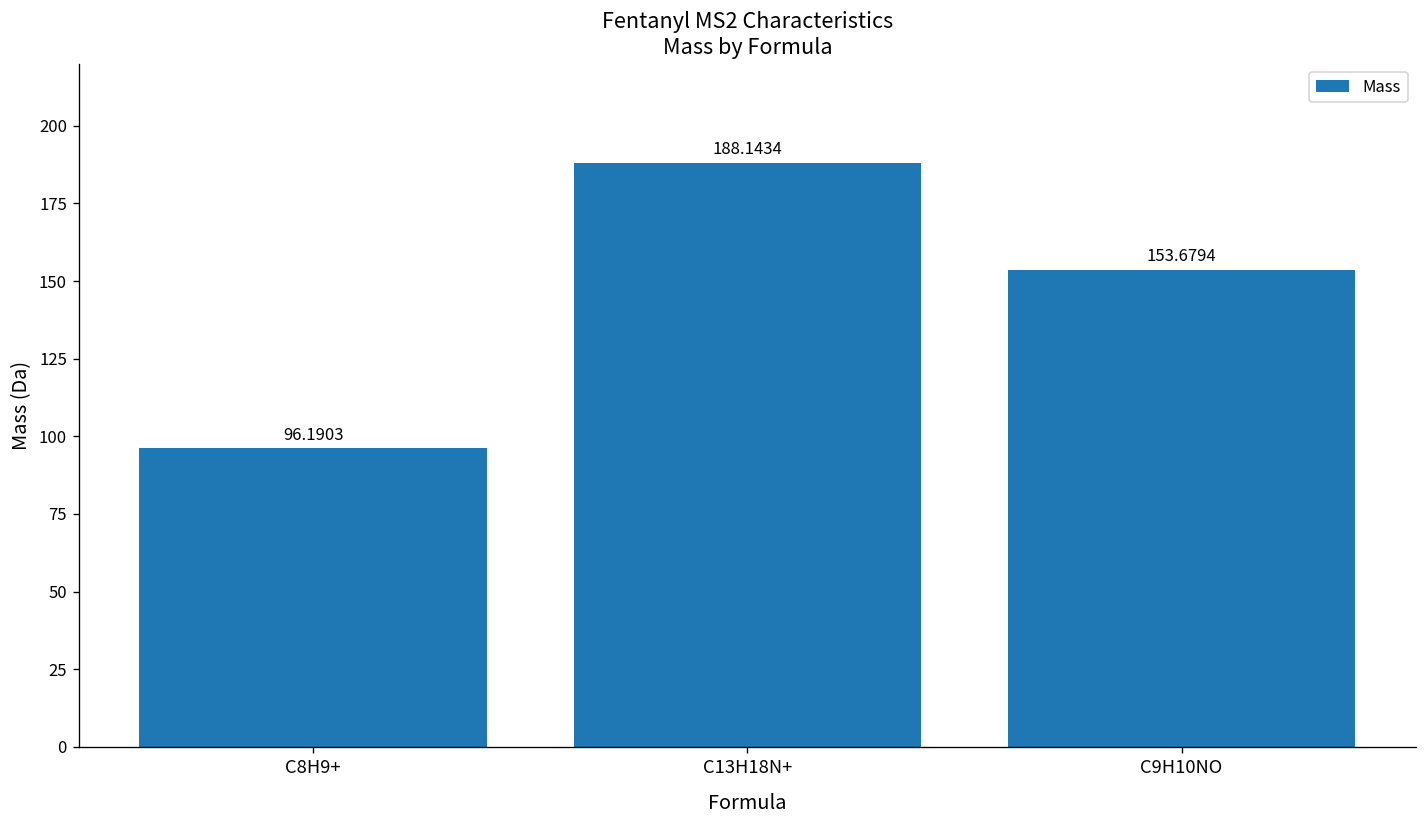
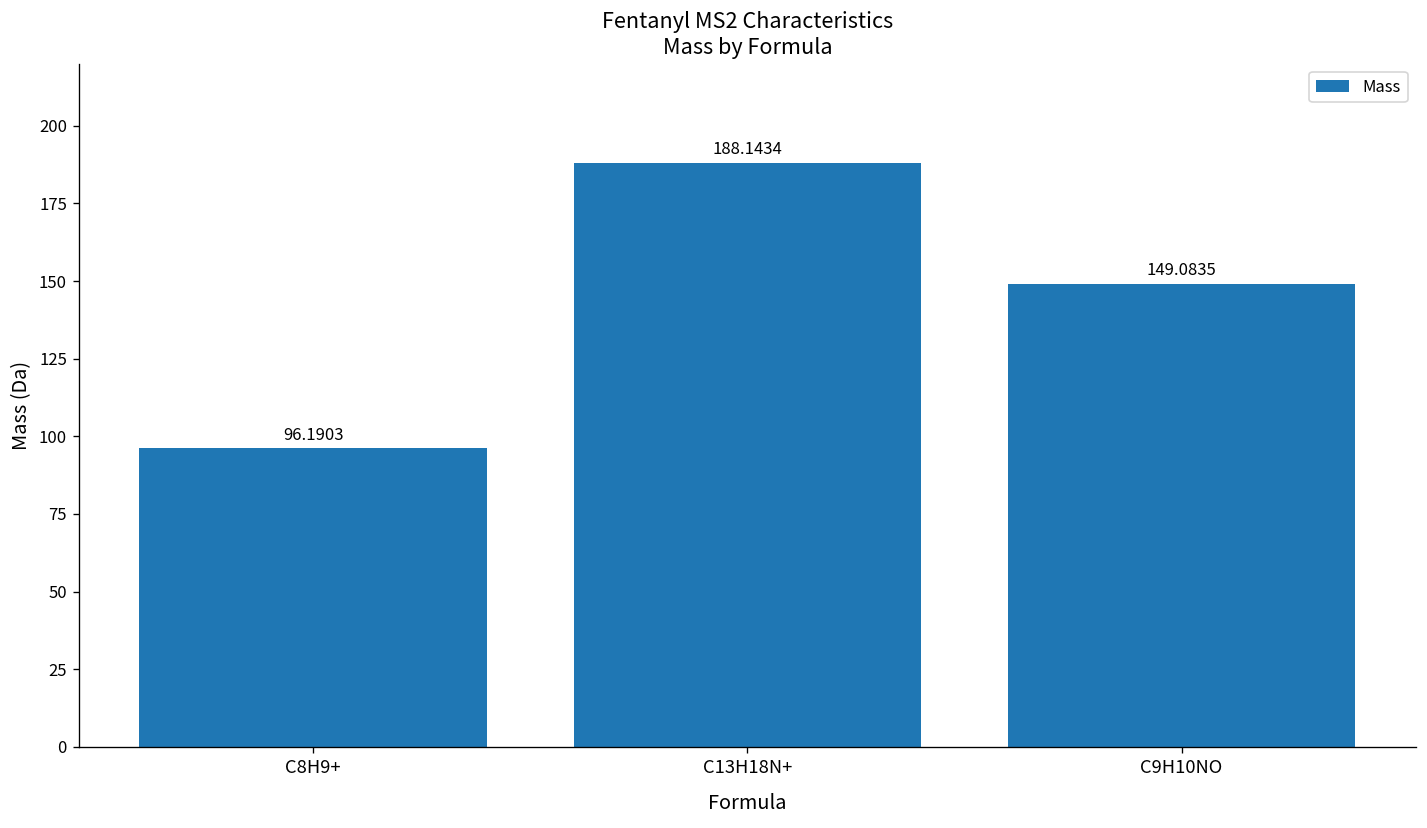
C9H10NO: 153.6794 -> 149.0835
